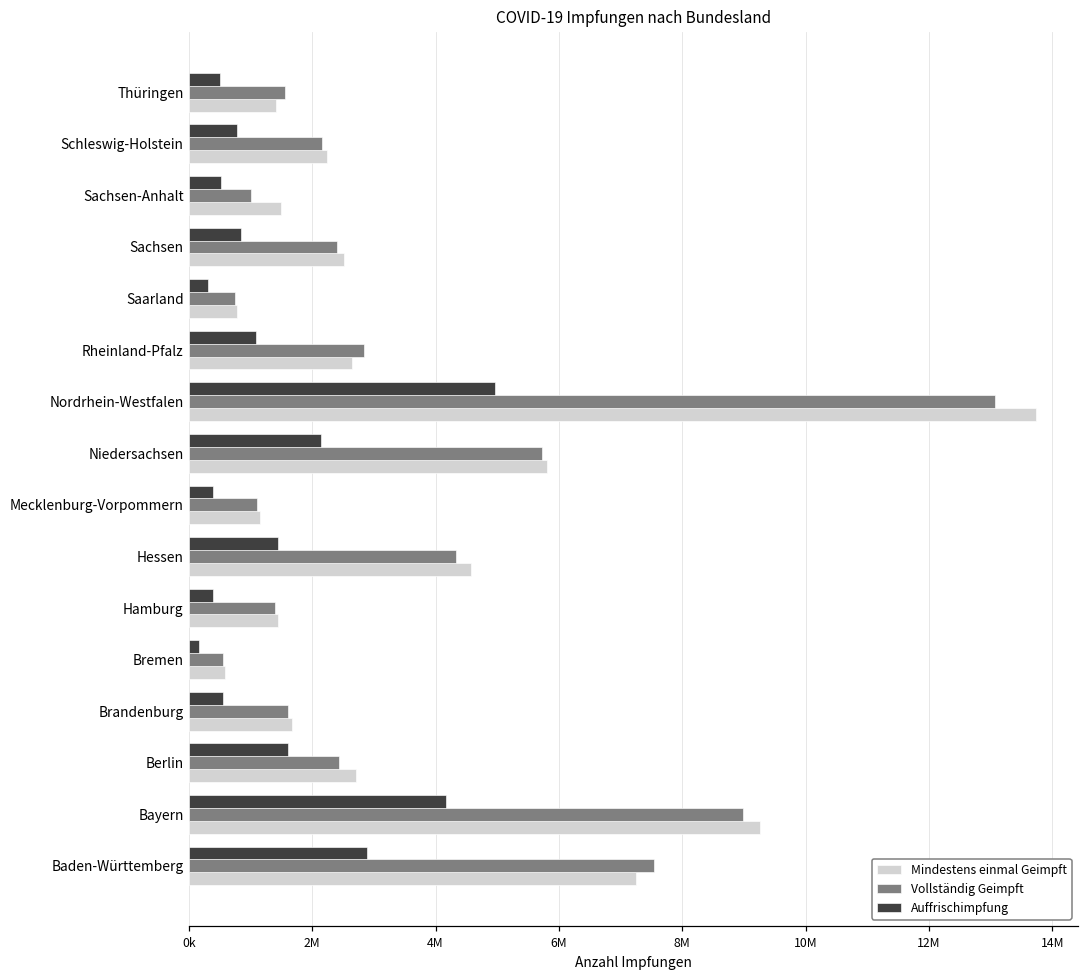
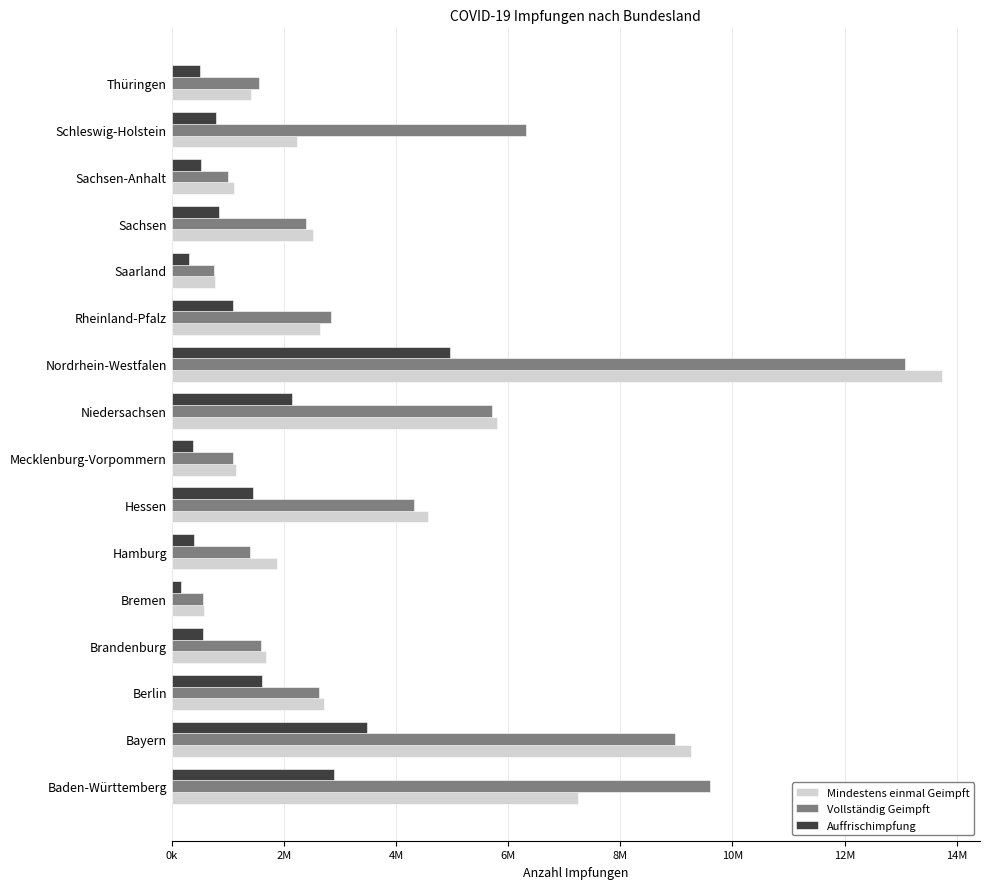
Vollständig Geimpft, Schleswig-Holstein: 2200000 -> 6300000
Mindestens einmal Geimpft, Sachsen-Anhalt: 1500000 -> 1100000
Mindestens einmal Geimpft, Hamburg: 1400000 -> 1900000
Vollständig Geimpft, Berlin: 2400000 -> 2600000
Auffrischimpfung, Bayern: 4200000 -> 3500000
Vollständig Geimpft, Baden-Württemberg: 7500000 -> 9600000
